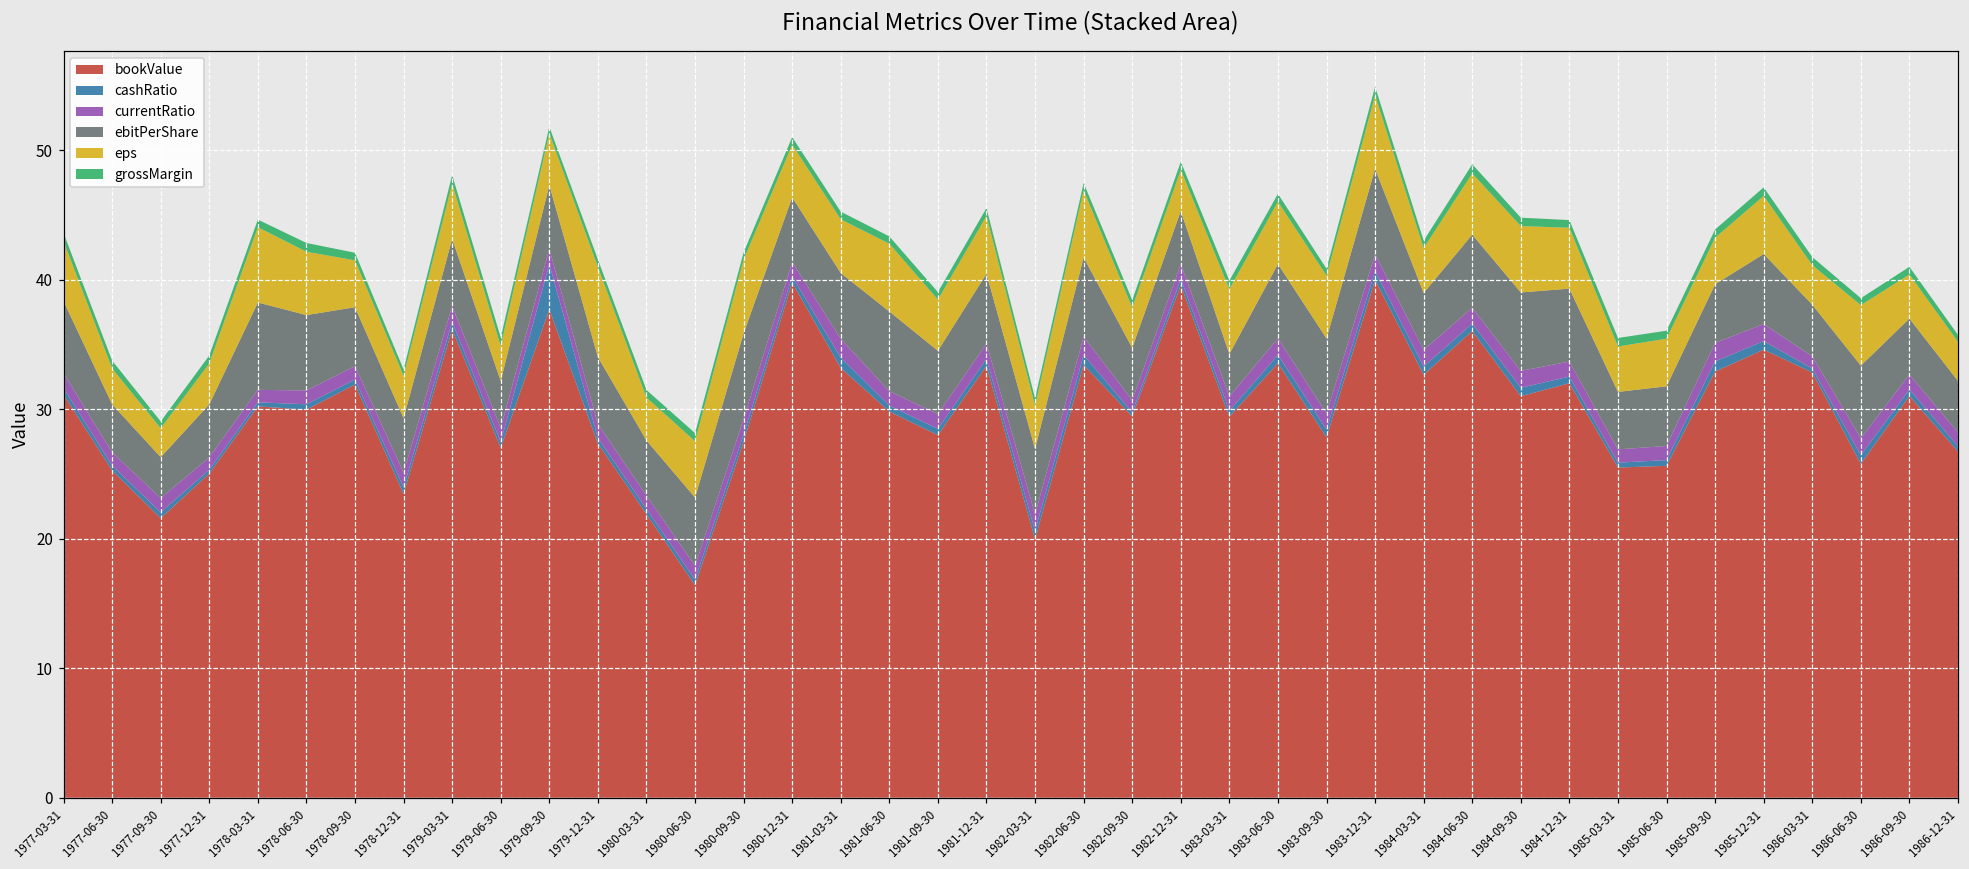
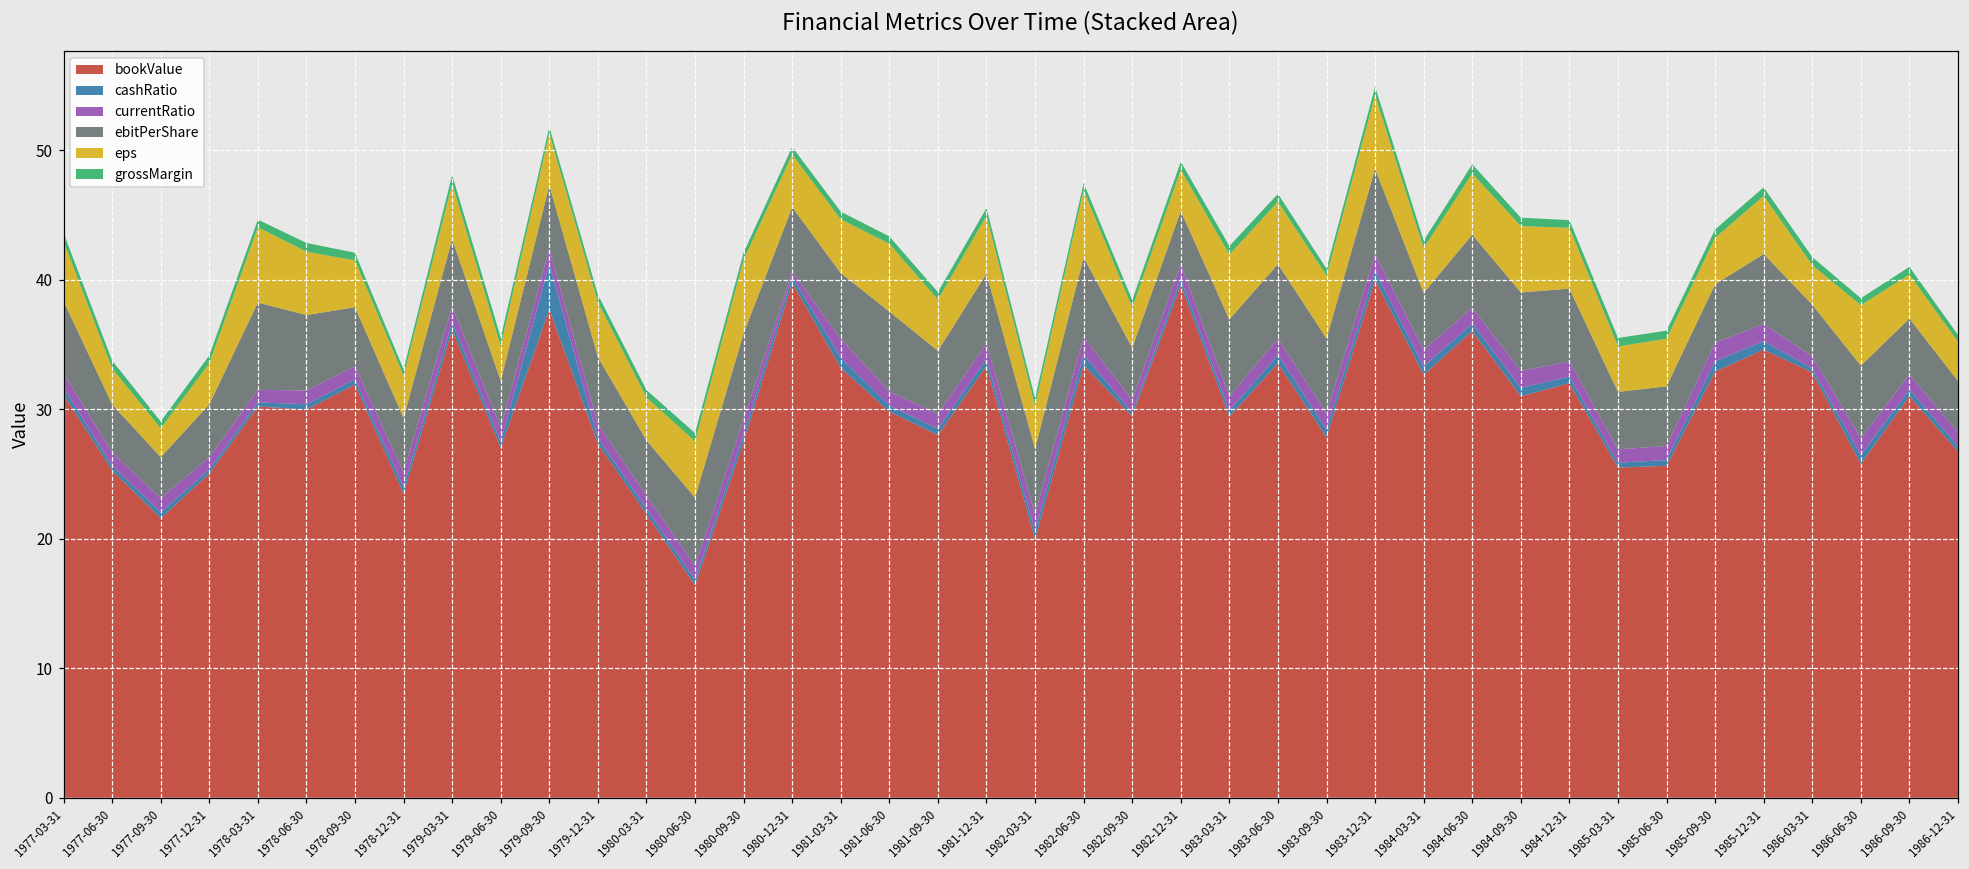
eps, 1979-12-31: 7.0 -> 4.2
currentRatio, 1980-12-31: 1.1 -> 0.4
ebitPerShare, 1983-03-31: 3.3 -> 5.9
